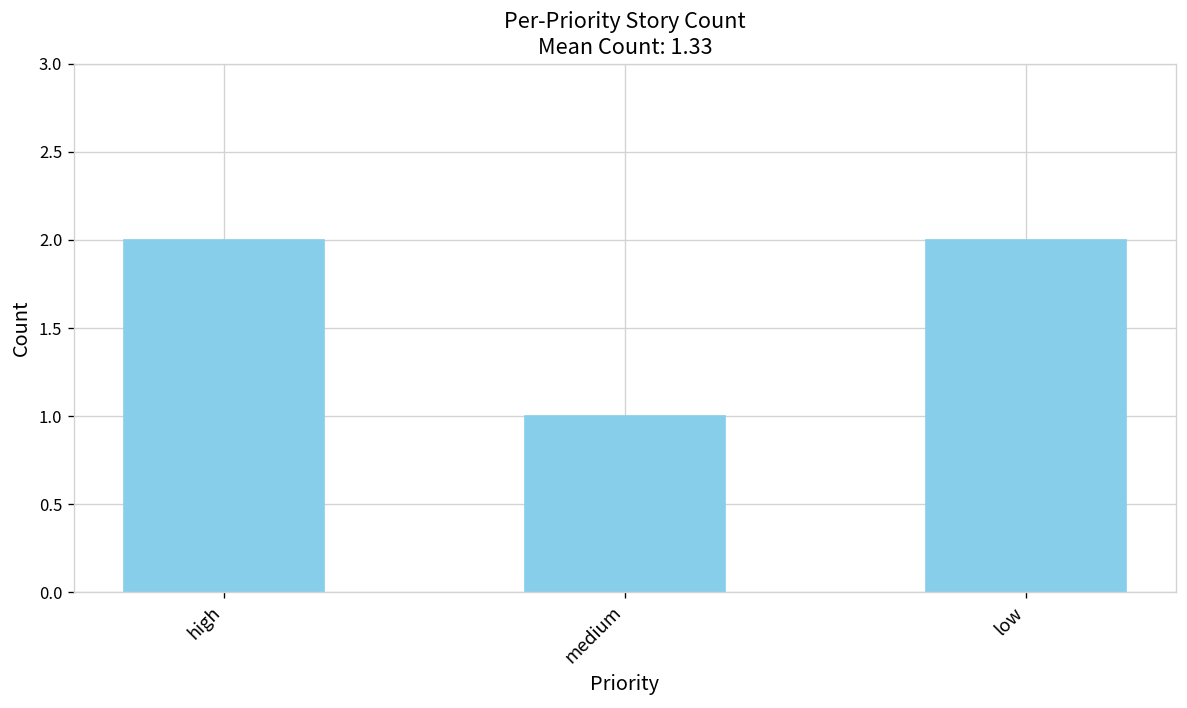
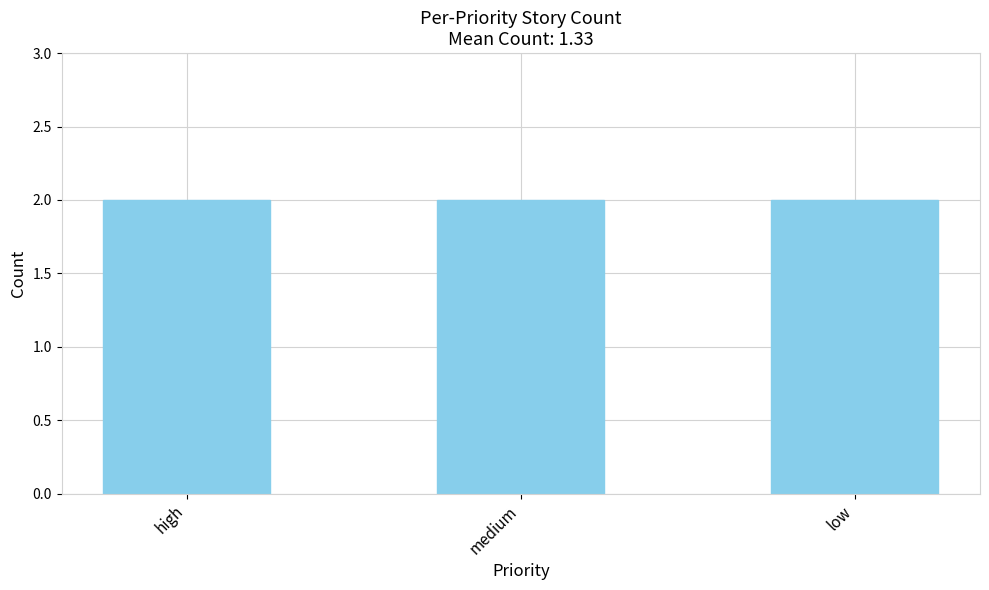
medium: 1 -> 2
